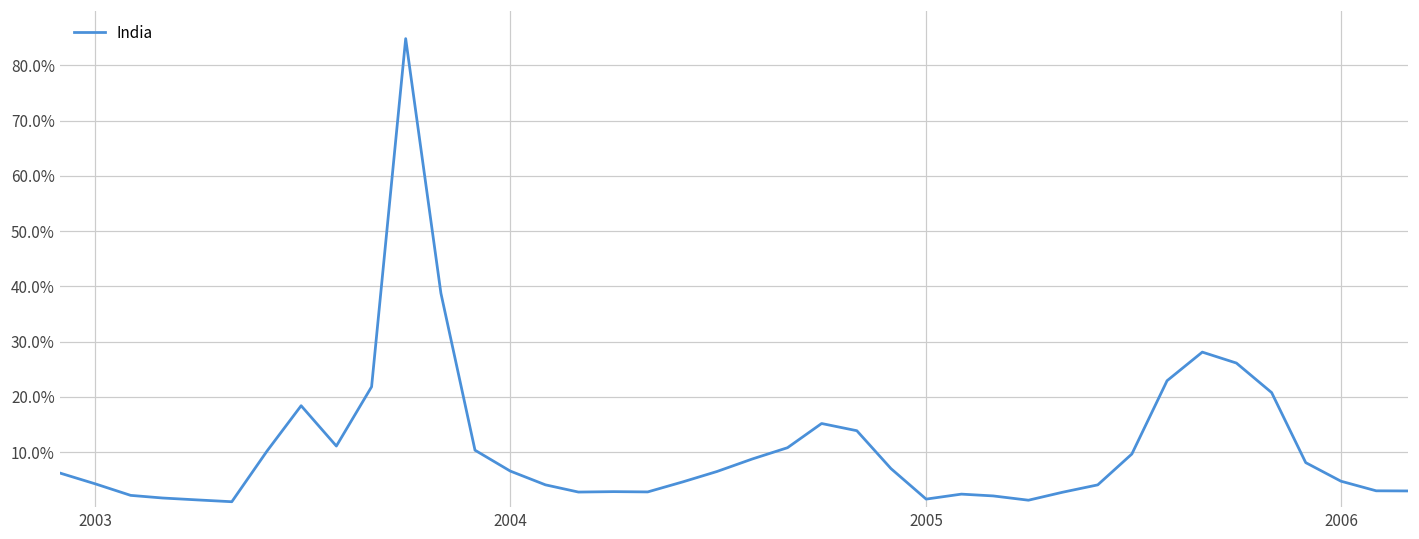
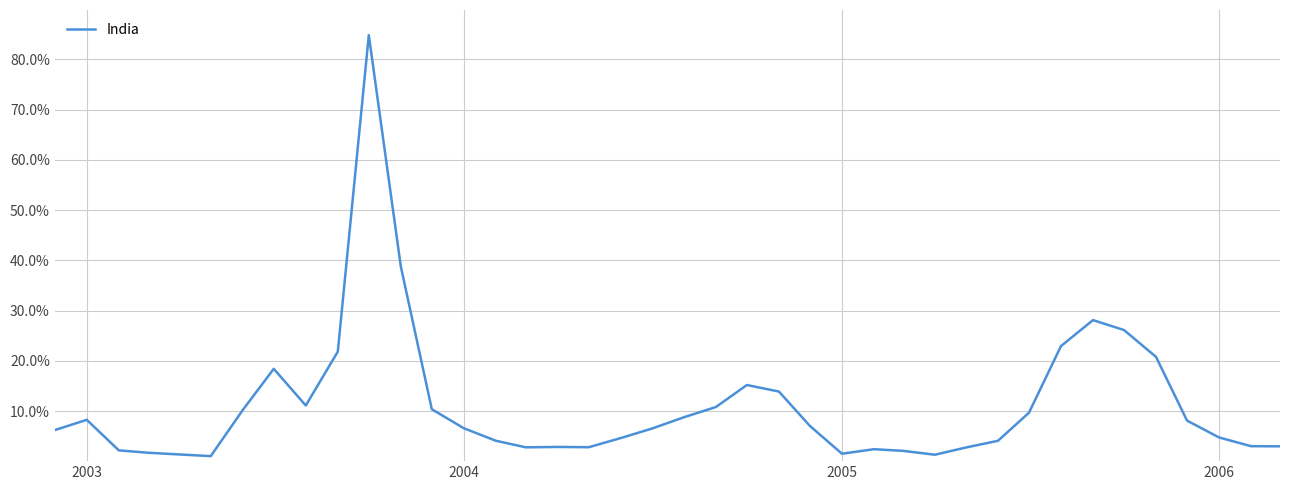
2003: 4% -> 8%
